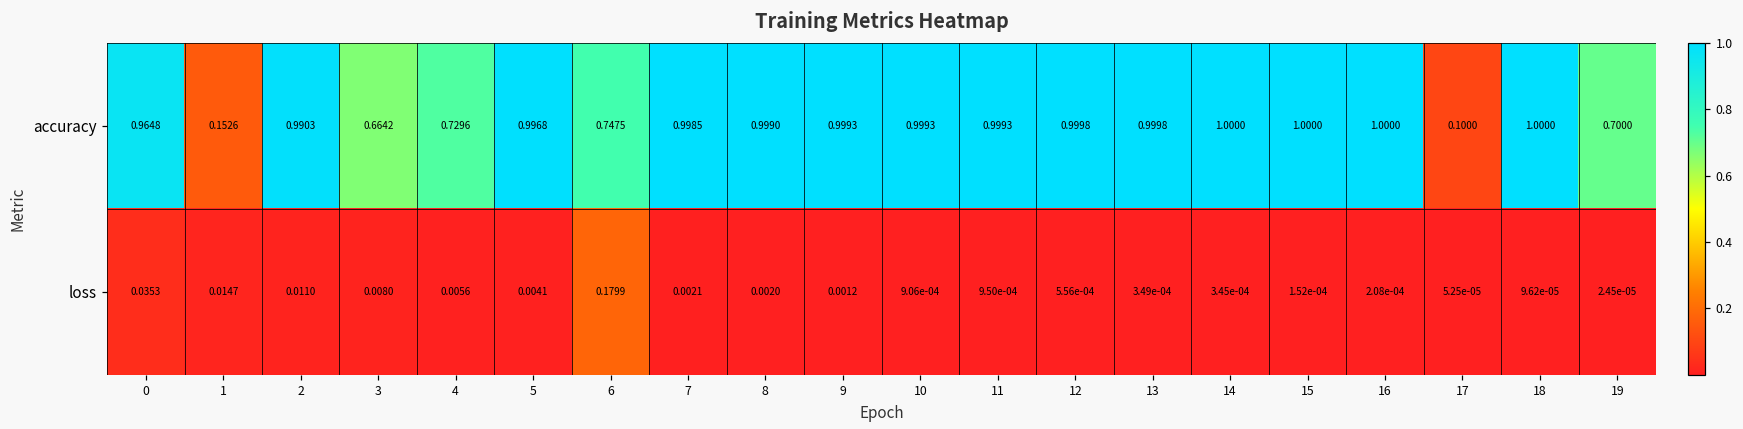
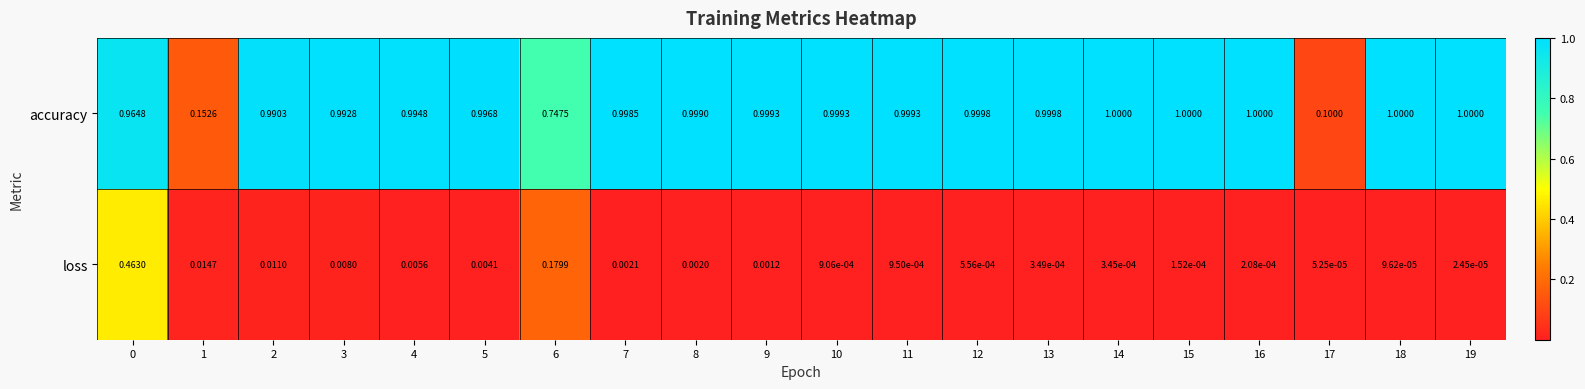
accuracy, 3: 0.6642 -> 0.9928
accuracy, 4: 0.7296 -> 0.9948
accuracy, 19: 0.7000 -> 1.0000
loss, 0: 0.0353 -> 0.4630
